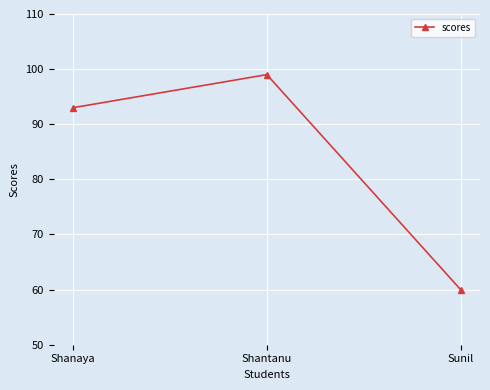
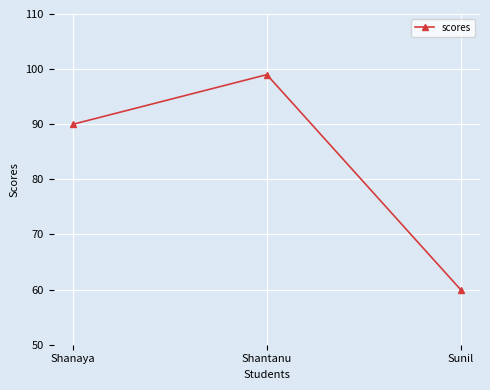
Shanaya: 93 -> 90
